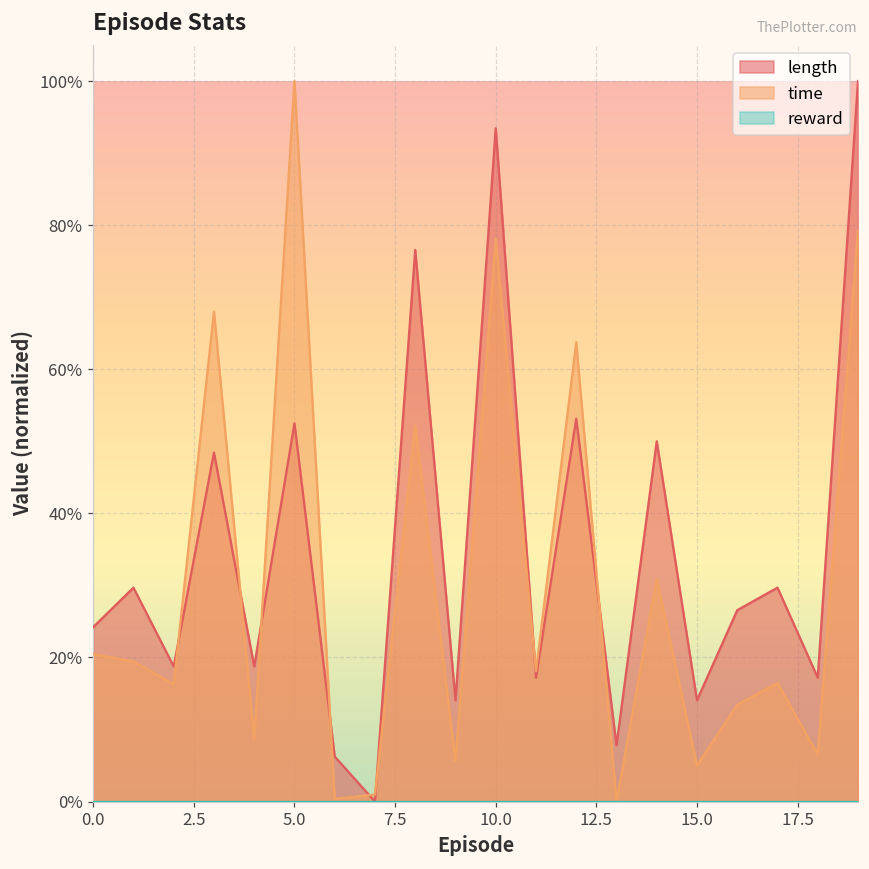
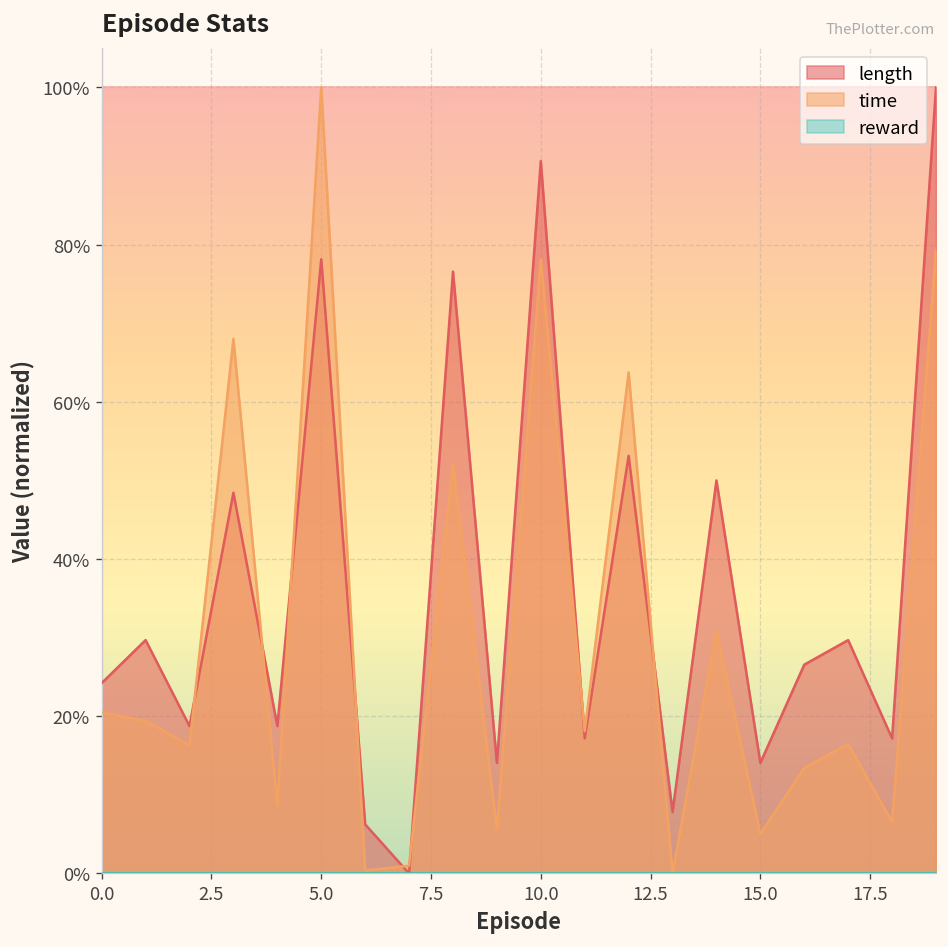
length, 5.0: 52% -> 78%
length, 10.0: 93% -> 91%
